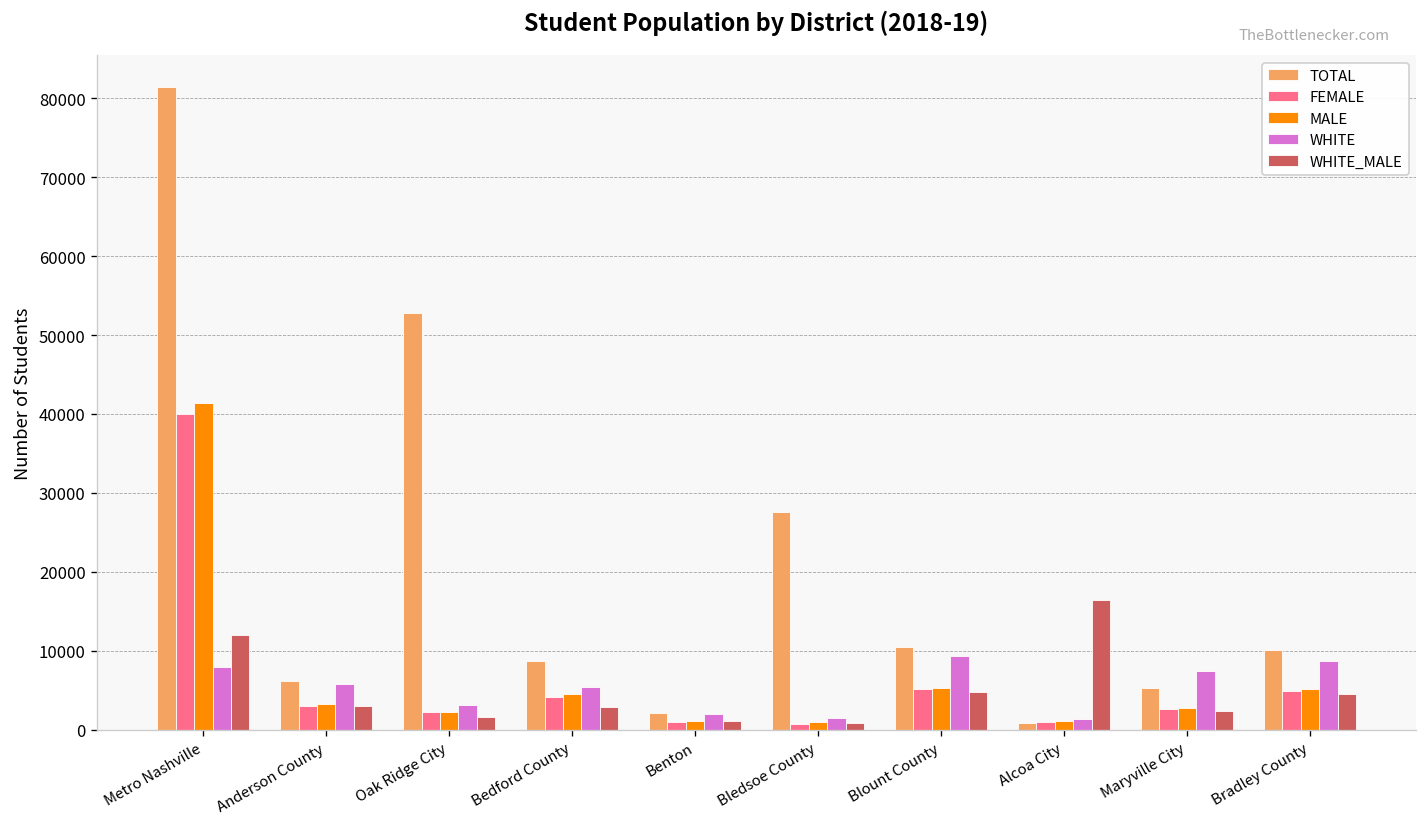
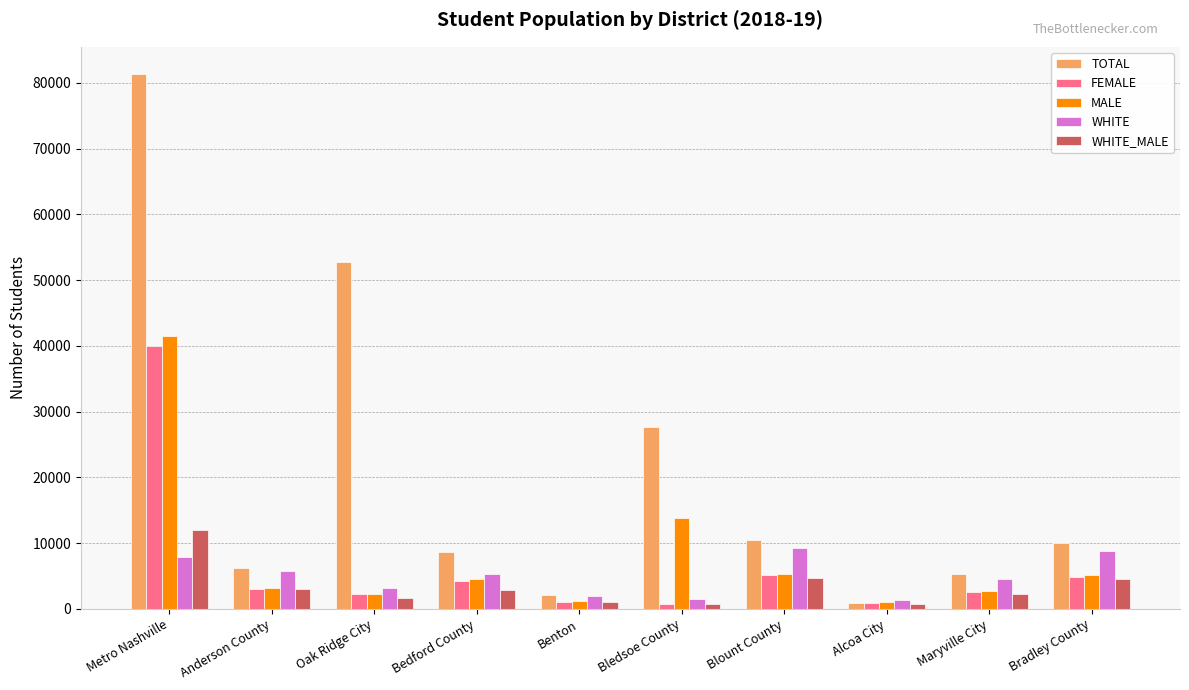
MALE, Bledsoe County: 1000 -> 14000
WHITE_MALE, Alcoa City: 16000 -> 1000
WHITE, Maryville City: 7000 -> 5000
